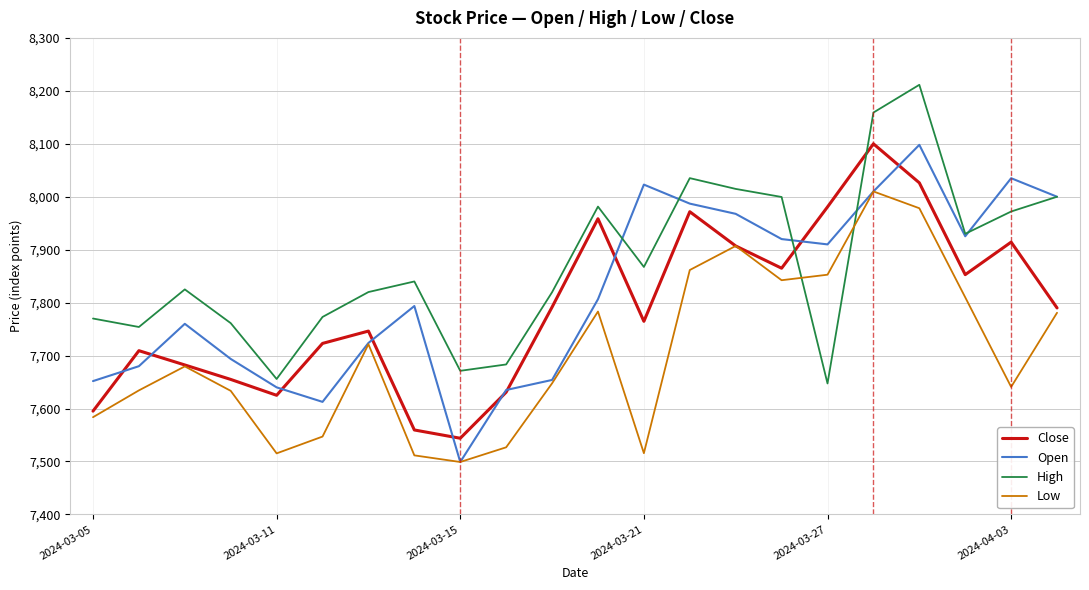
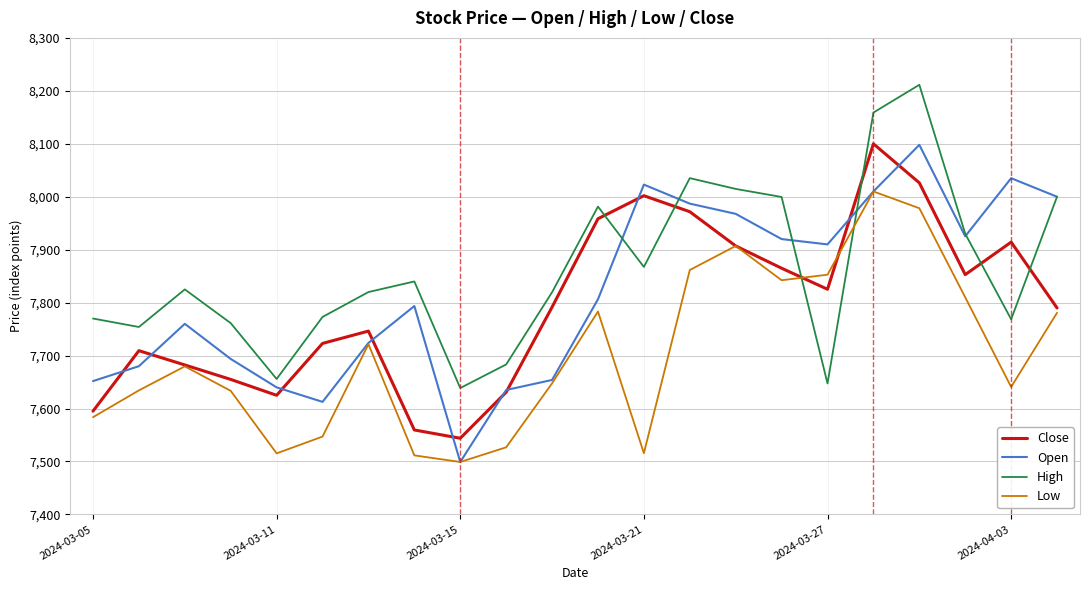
High, 2024-03-15: 7,670 -> 7,640
Close, 2024-03-21: 7,760 -> 8,000
Close, 2024-03-27: 7,980 -> 7,830
High, 2024-04-03: 7,970 -> 7,770
